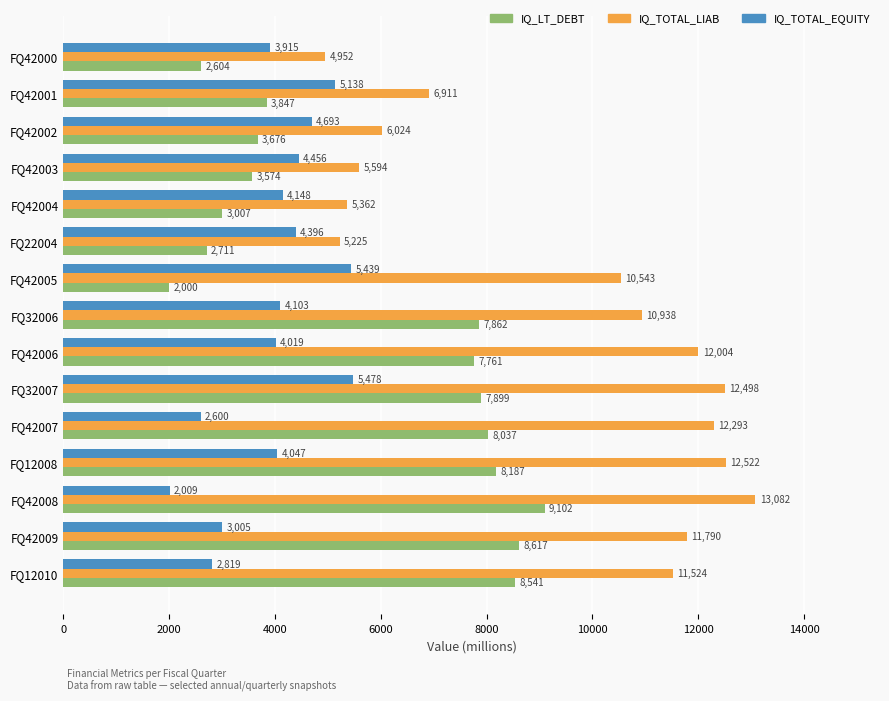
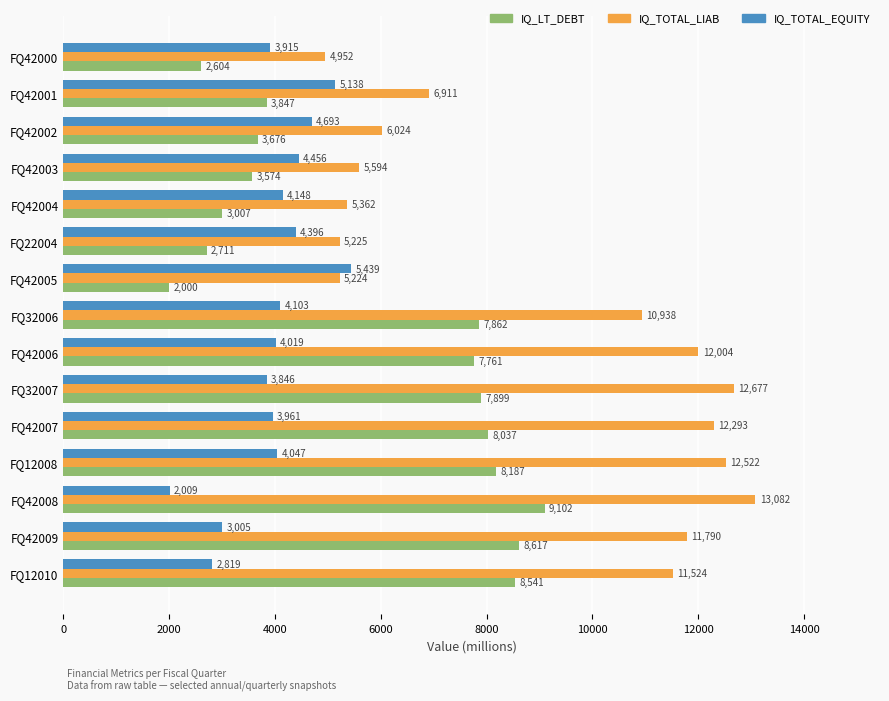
IQ_TOTAL_LIAB, FQ42005: 10,543 -> 5,224
IQ_TOTAL_EQUITY, FQ32007: 5,478 -> 3,846
IQ_TOTAL_LIAB, FQ32007: 12,498 -> 12,677
IQ_TOTAL_EQUITY, FQ42007: 2,600 -> 3,961
